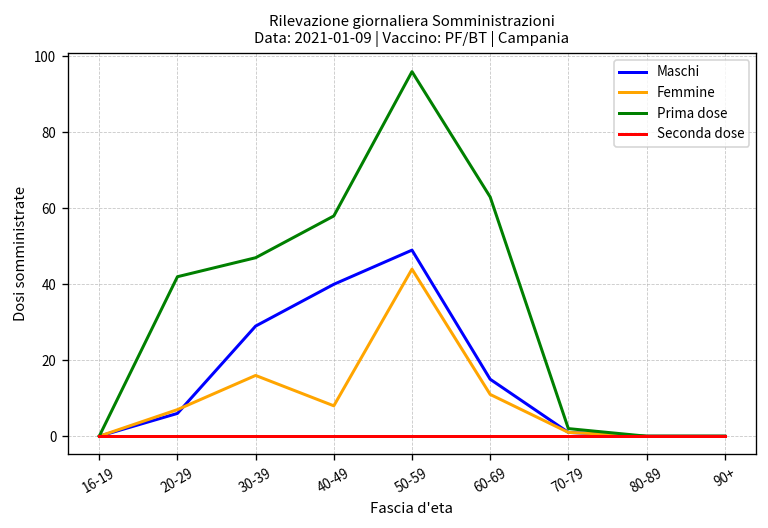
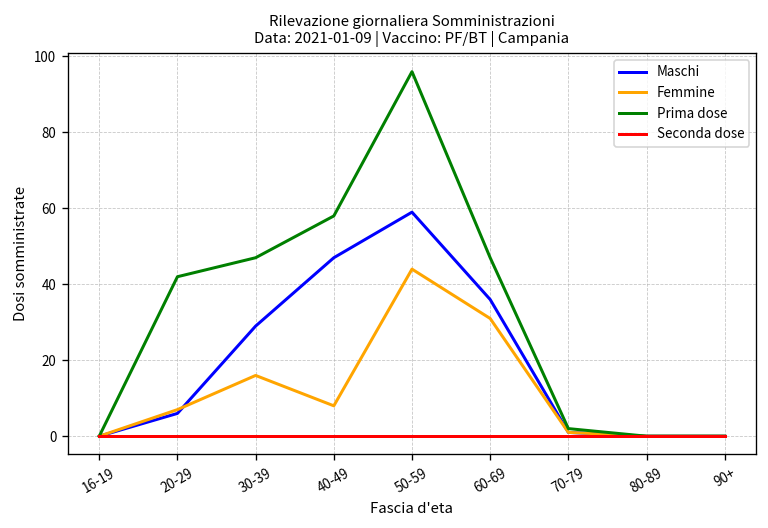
Maschi, 40-49: 40 -> 47
Maschi, 50-59: 49 -> 59
Maschi, 60-69: 15 -> 36
Femmine, 60-69: 11 -> 31
Prima dose, 60-69: 63 -> 47
